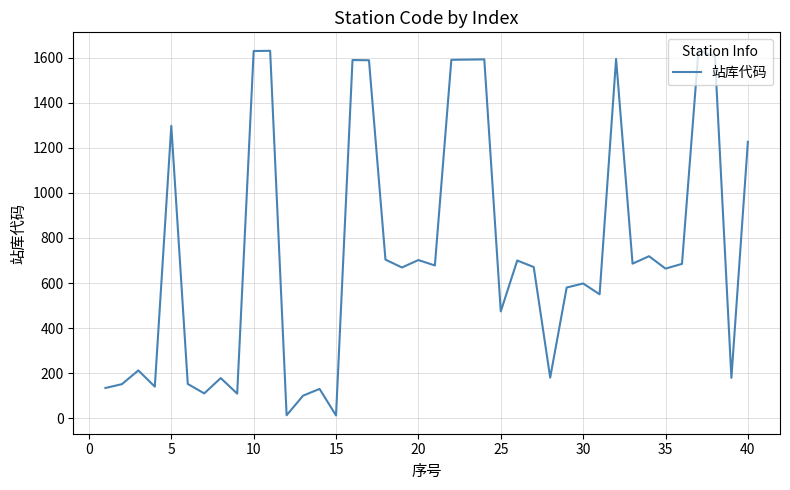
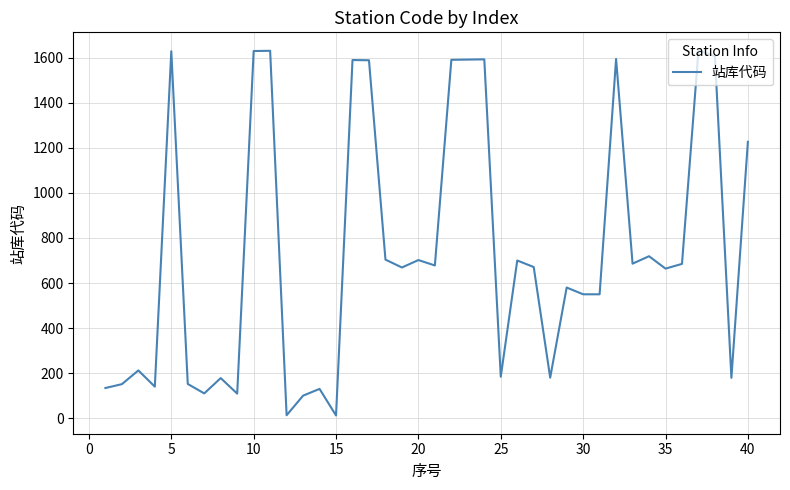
5: 1300 -> 1630
25: 470 -> 180
30: 600 -> 550
